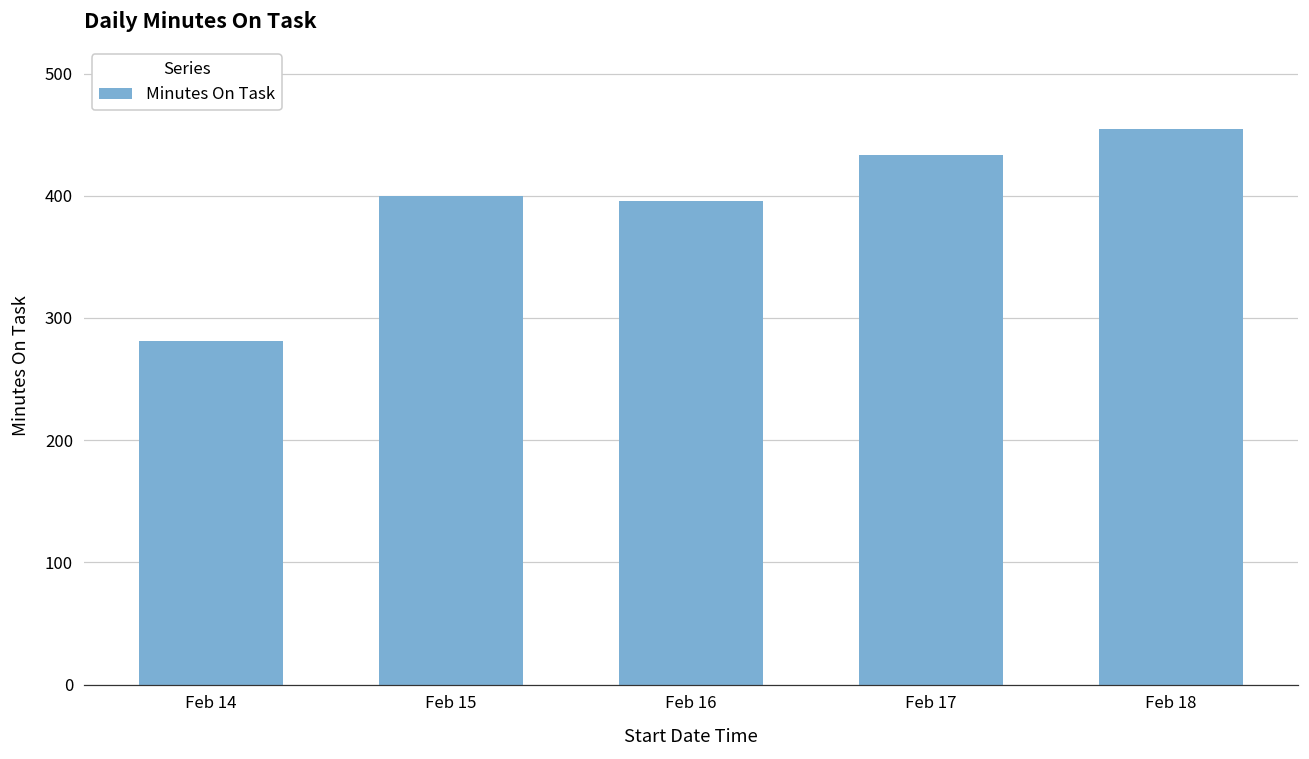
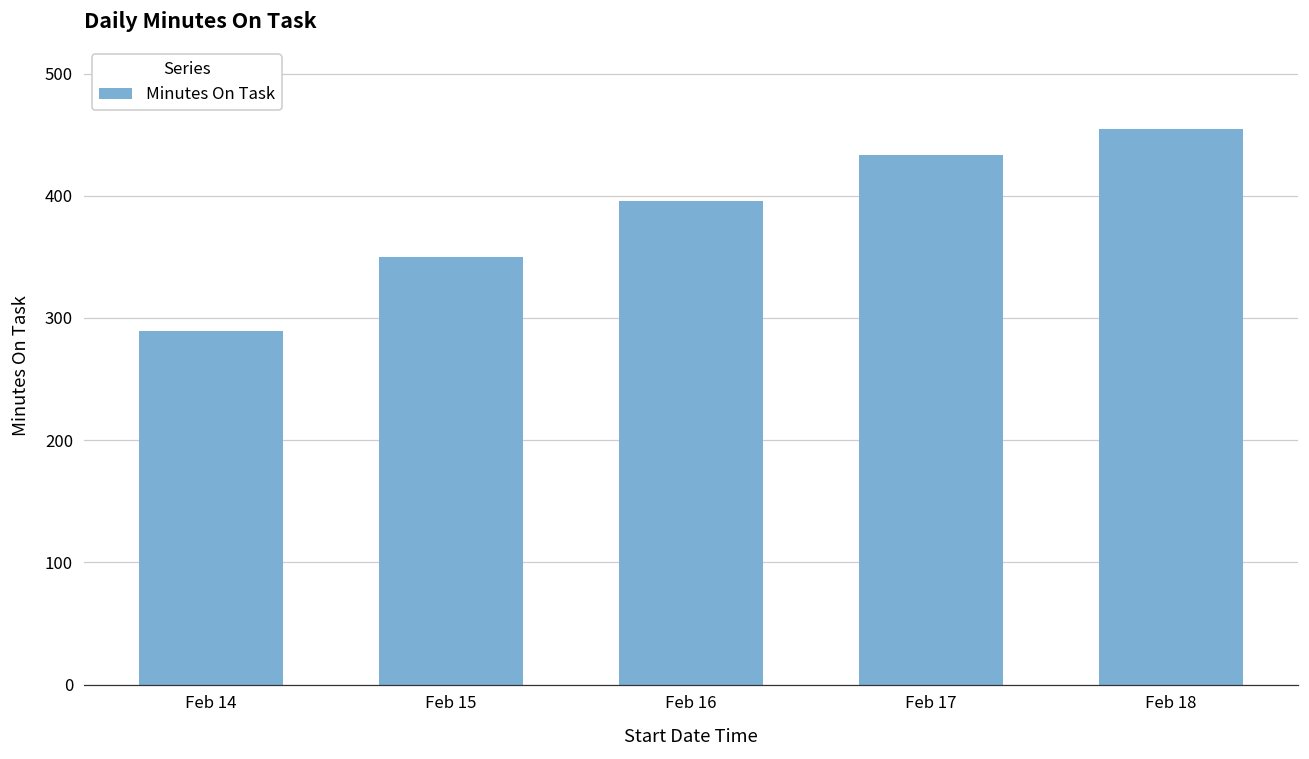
Feb 14: 281 -> 290
Feb 15: 400 -> 350
